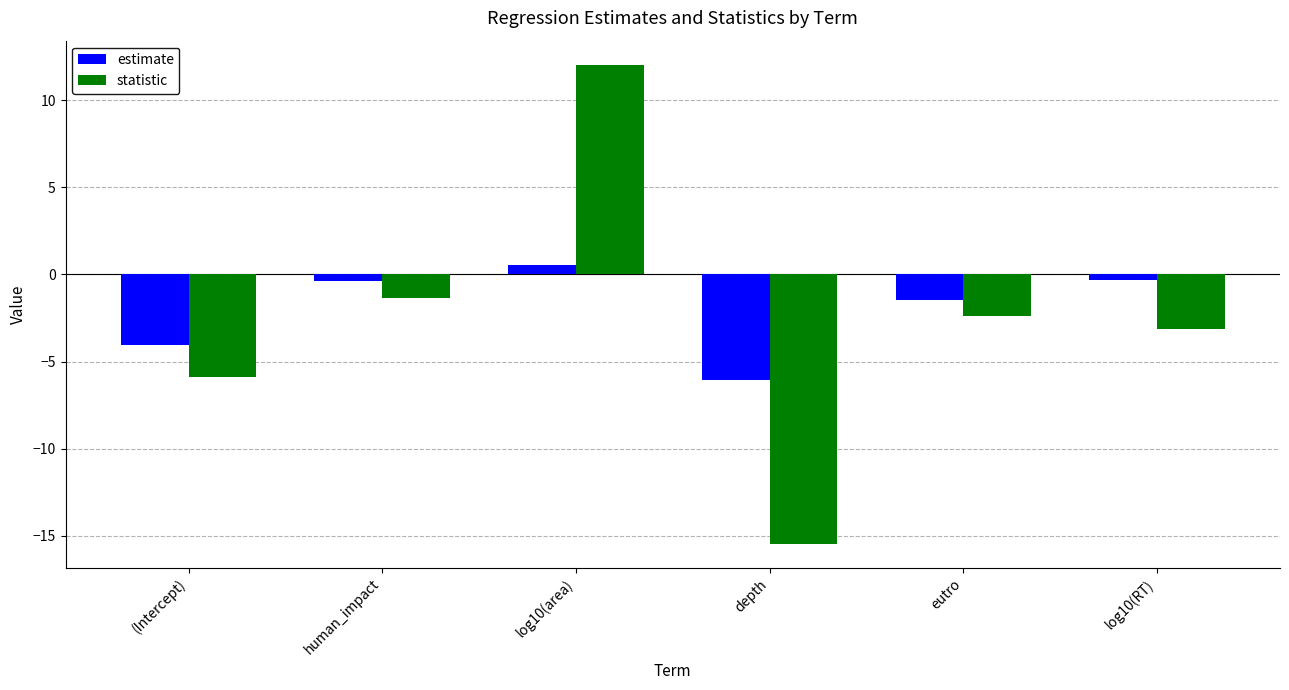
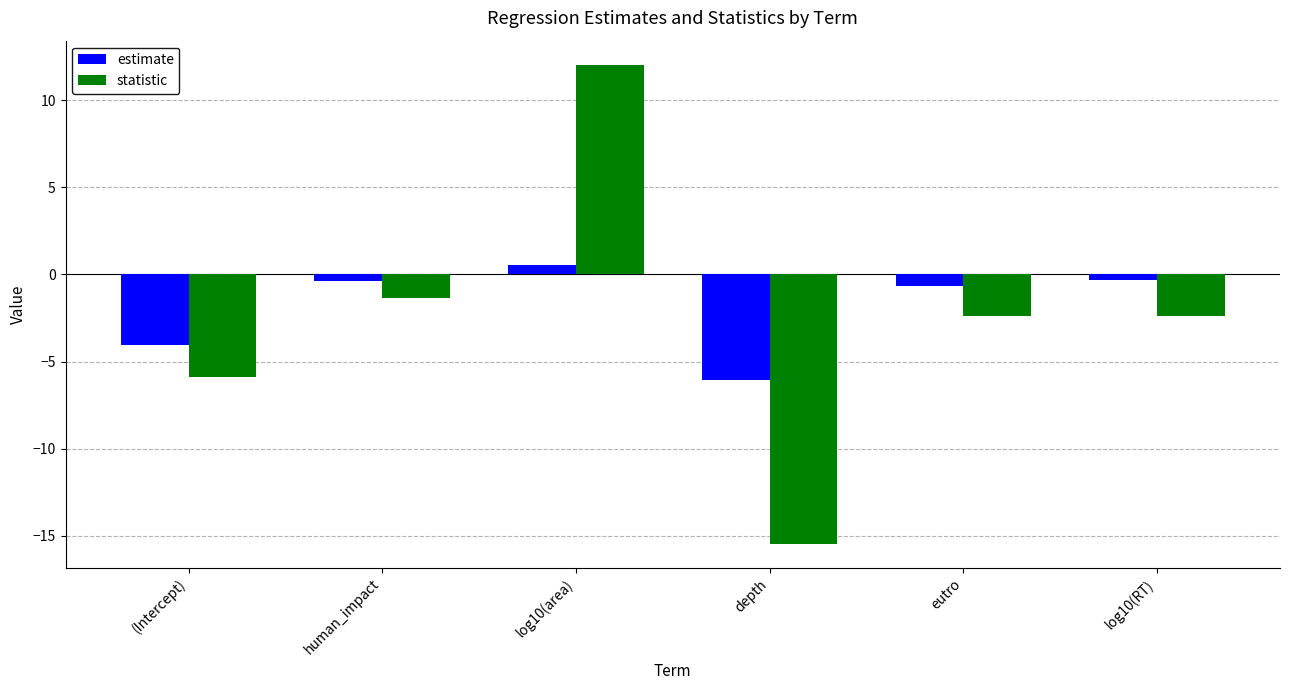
estimate, eutro: -1.5 -> -0.7
statistic, log10(RT): -3.1 -> -2.4
